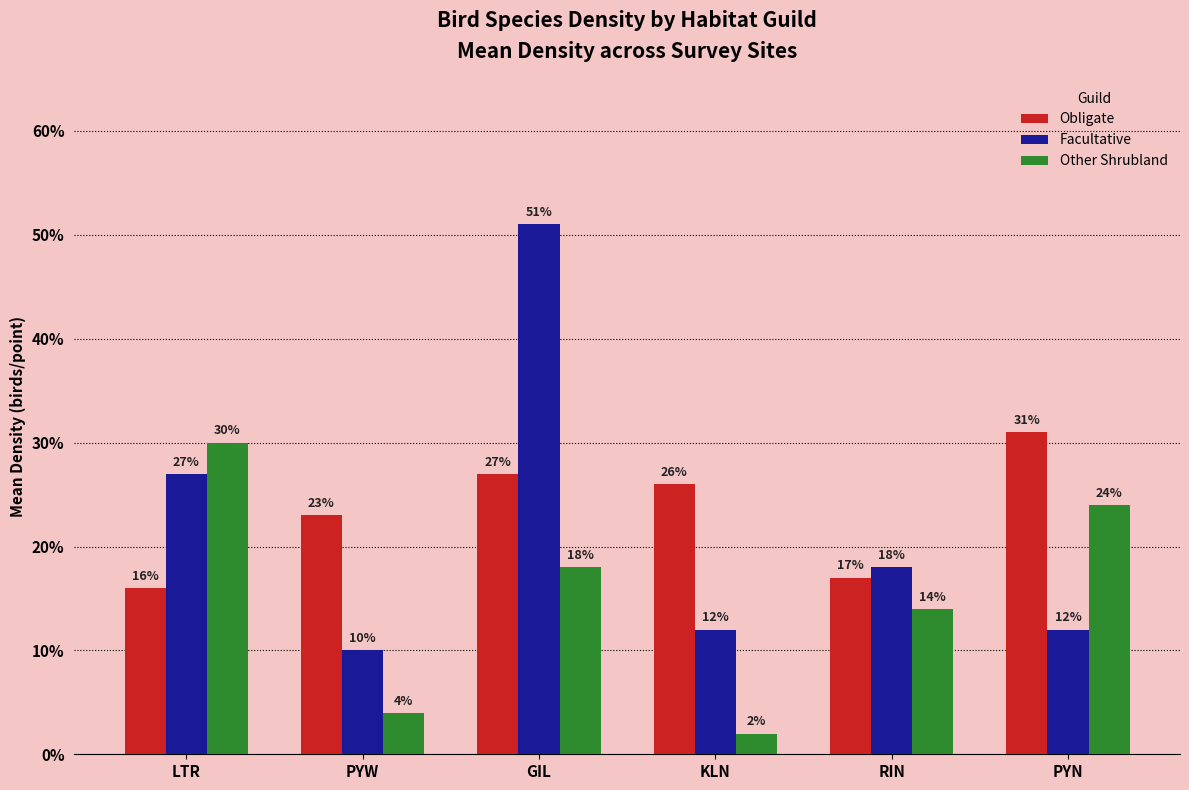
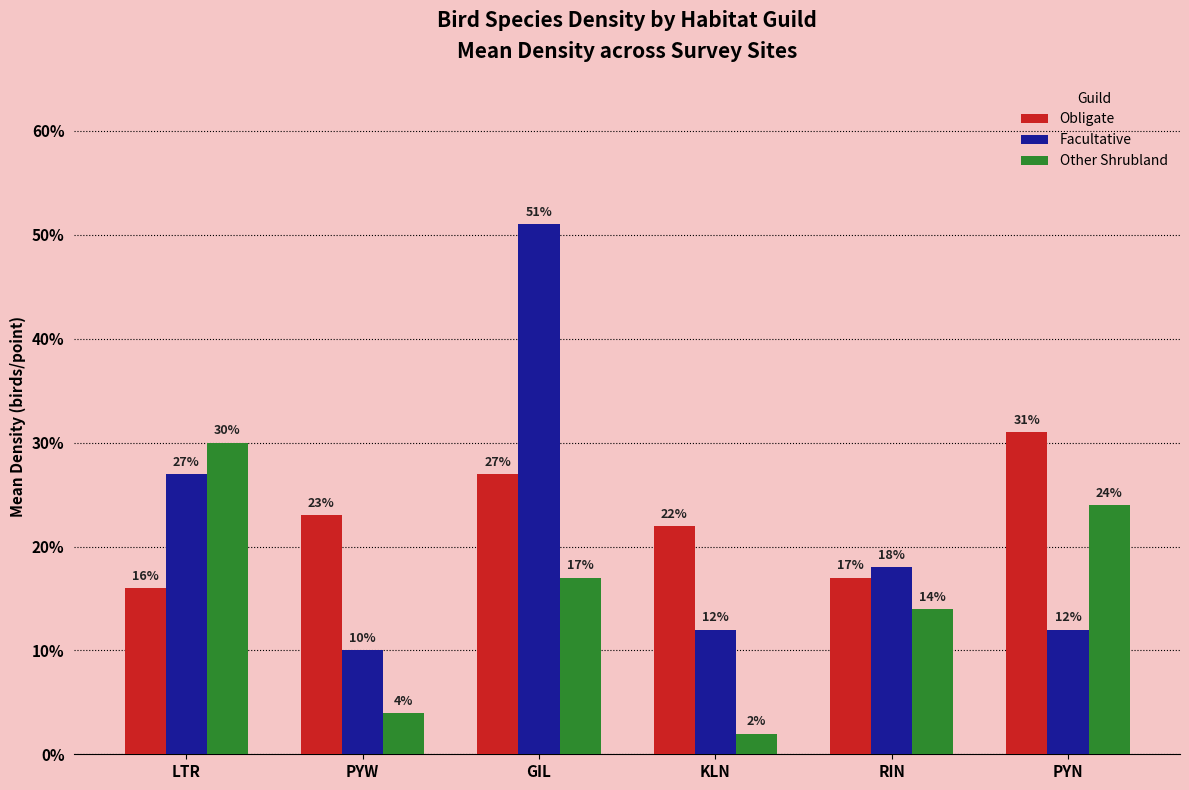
Other Shrubland, GIL: 18% -> 17%
Obligate, KLN: 26% -> 22%
